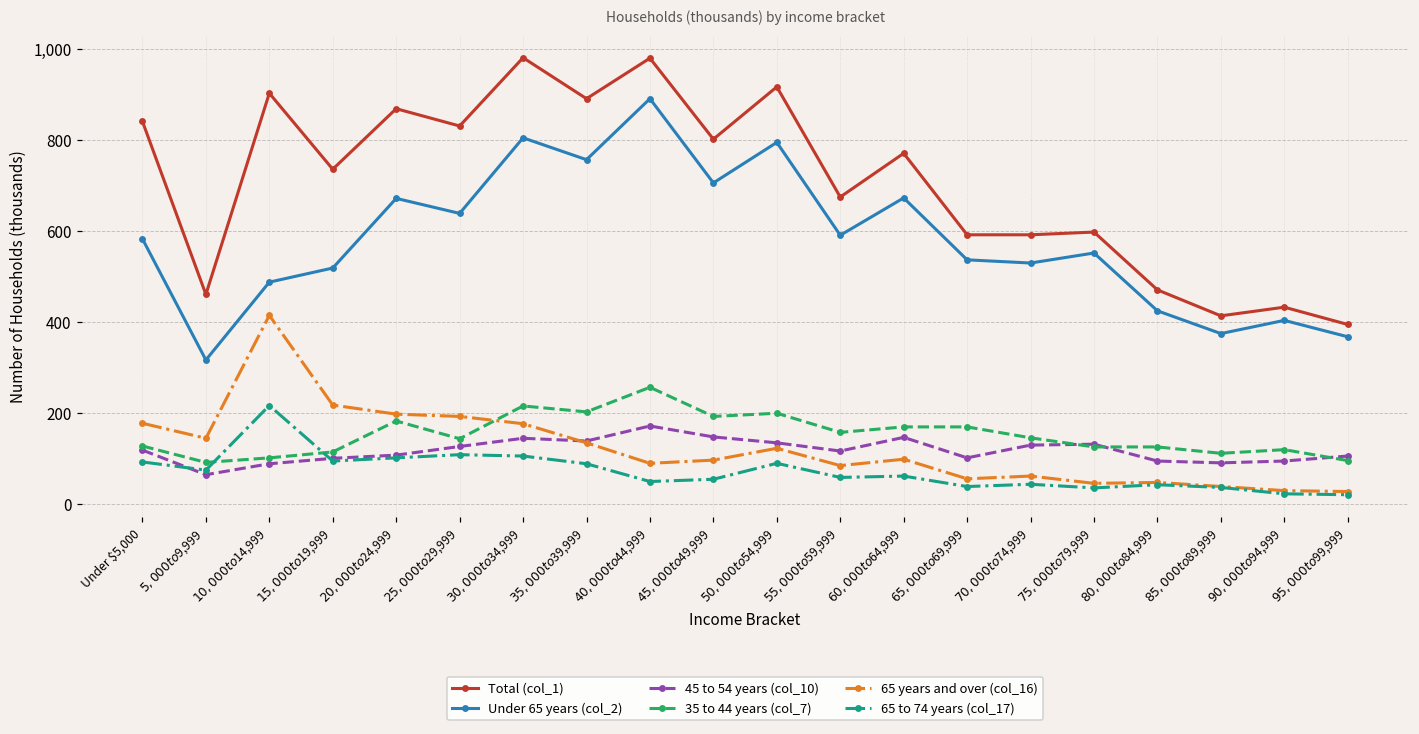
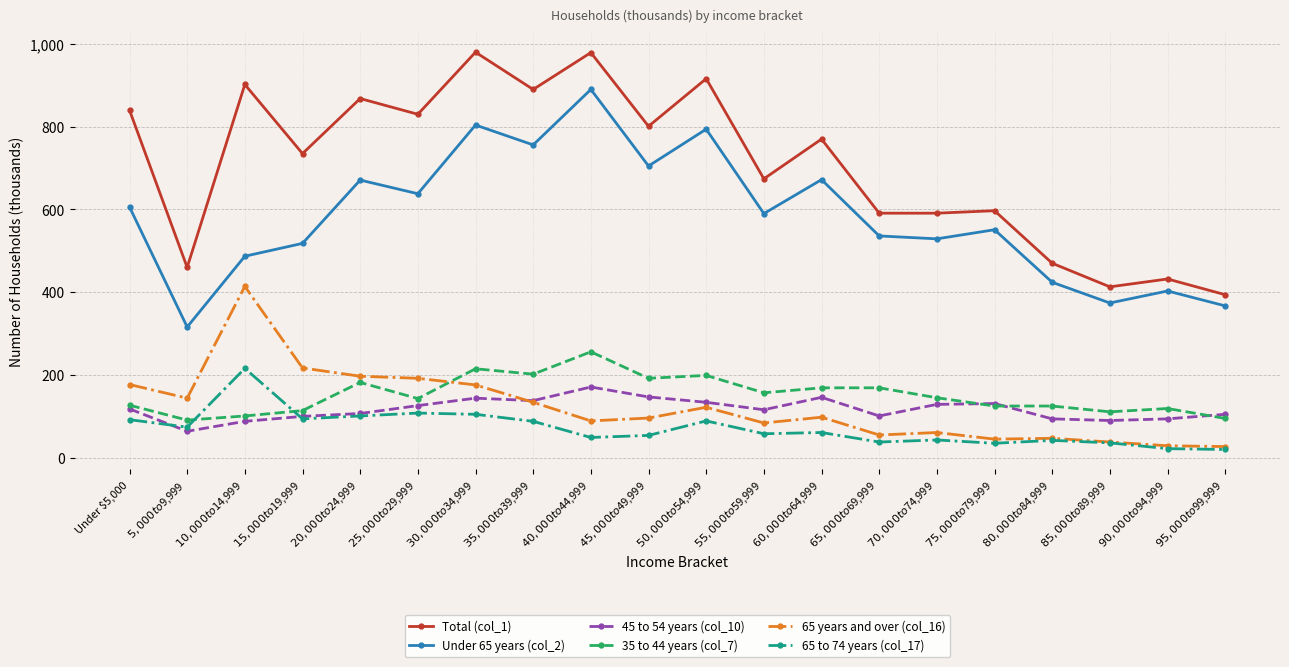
Under 65 years (col_2), Under $5,000: 580 -> 610
